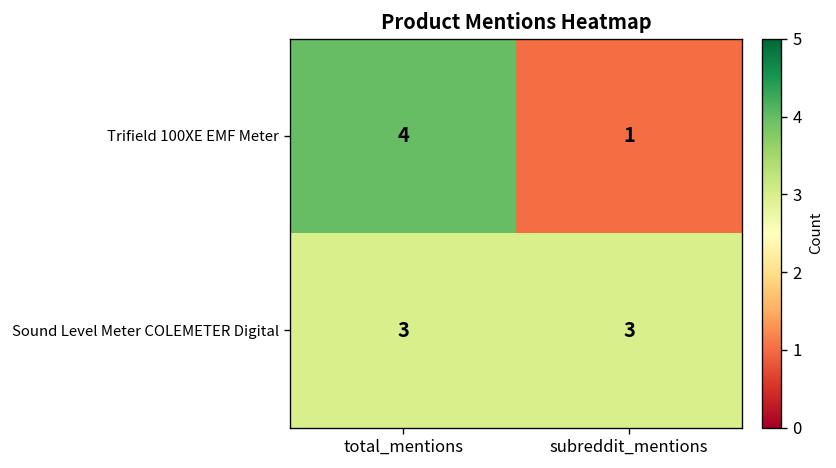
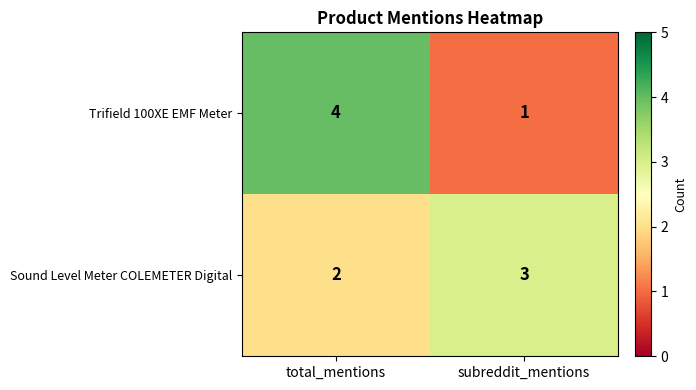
Sound Level Meter COLEMETER Digital, total_mentions: 3 -> 2
